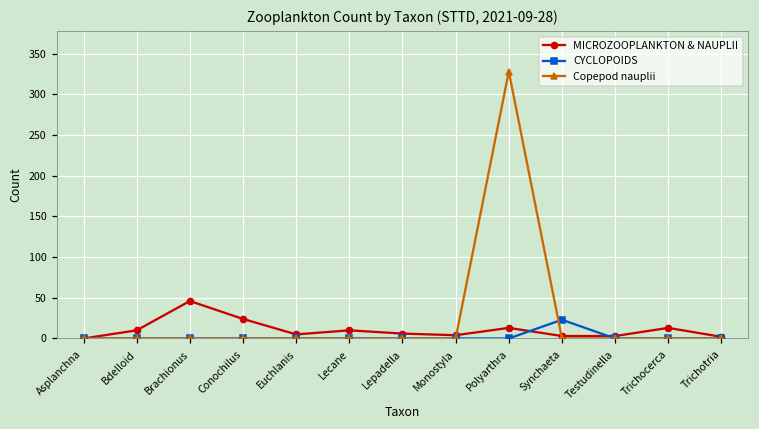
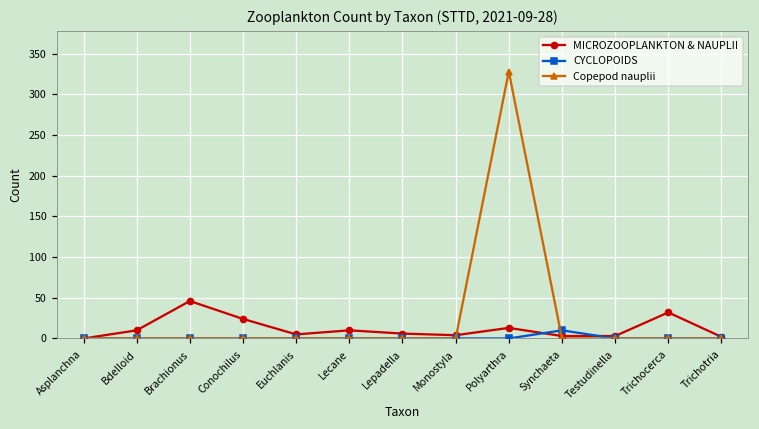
CYCLOPOIDS, Synchaeta: 20 -> 10
MICROZOOPLANKTON & NAUPLII, Trichocerca: 10 -> 30
